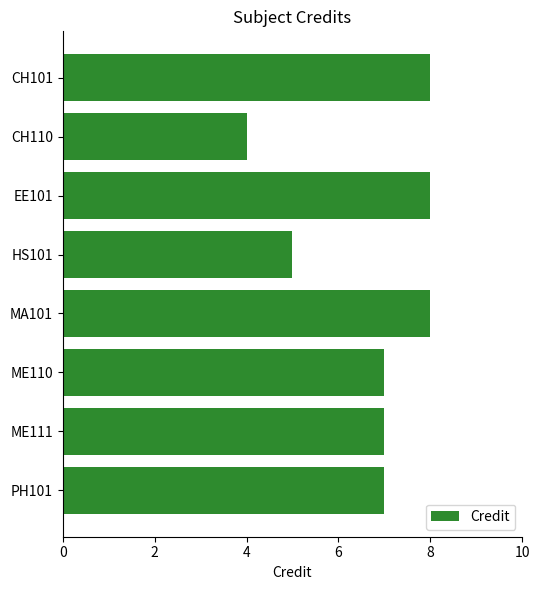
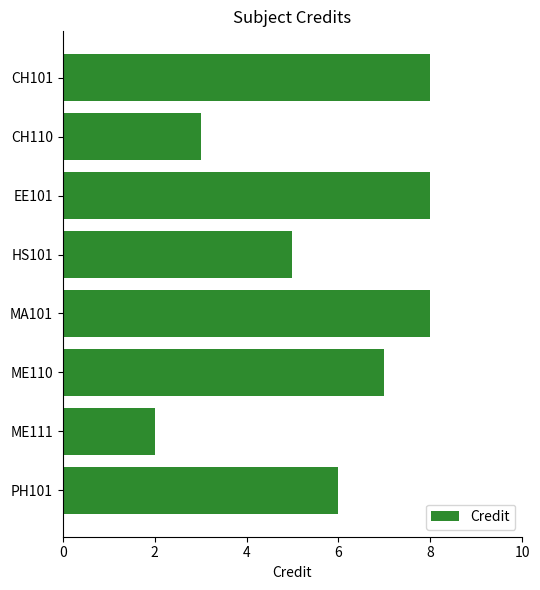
CH110: 4 -> 3
ME111: 7 -> 2
PH101: 7 -> 6
